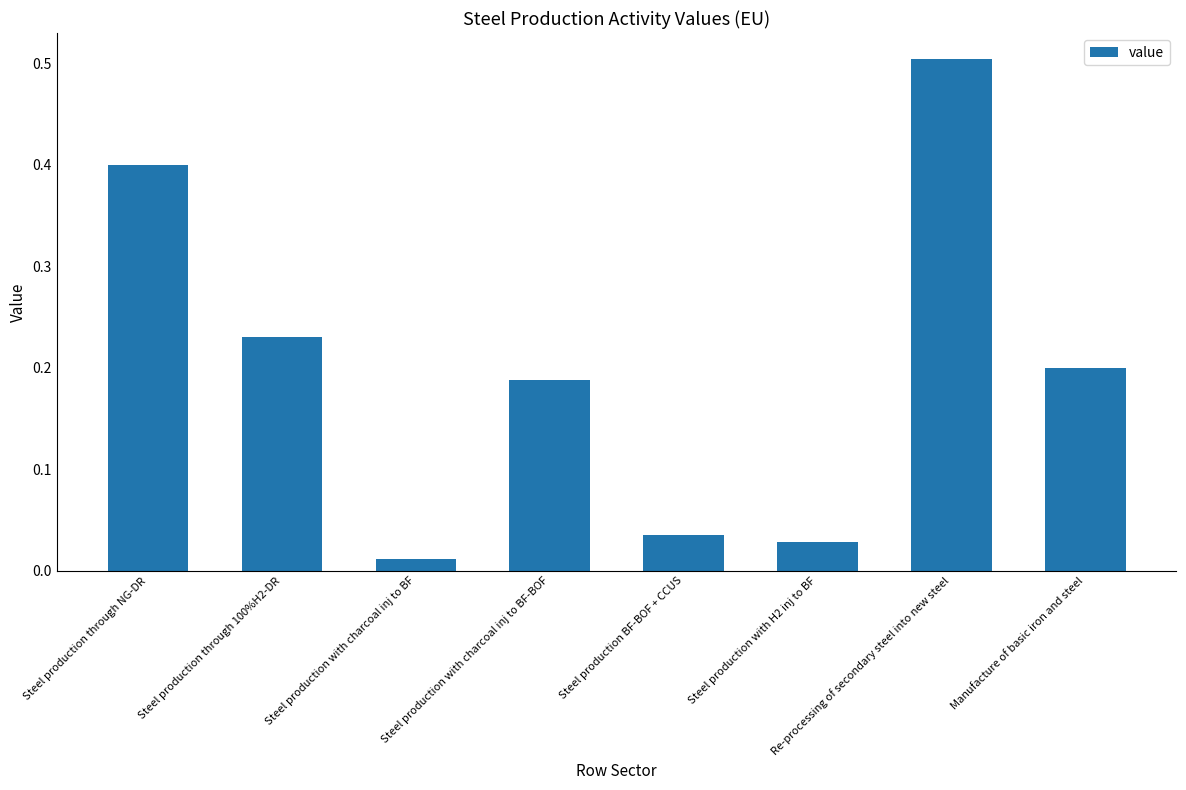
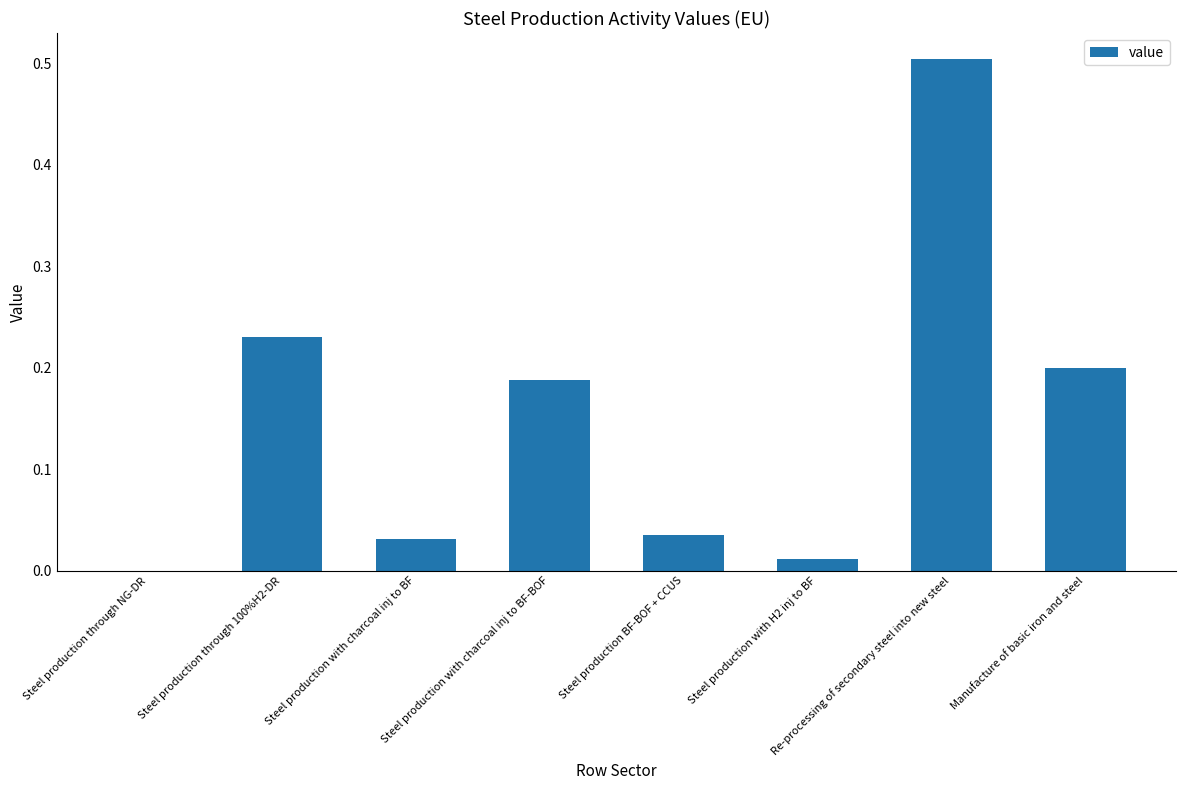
Steel production through NG-DR: 0.4 -> 0.0
Steel production with charcoal inj to BF: 0.012 -> 0.031
Steel production with H2 inj to BF: 0.029 -> 0.012
